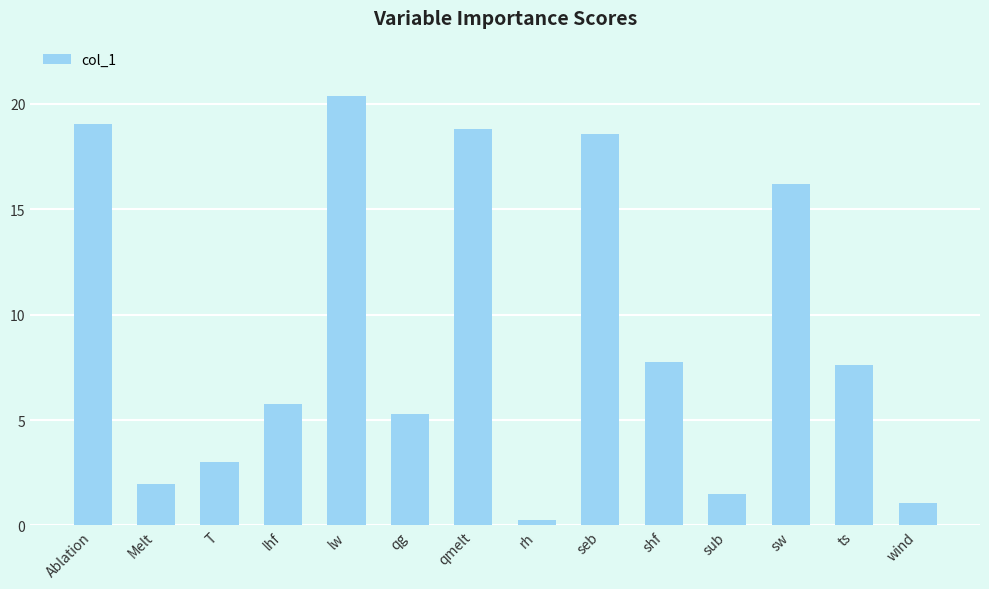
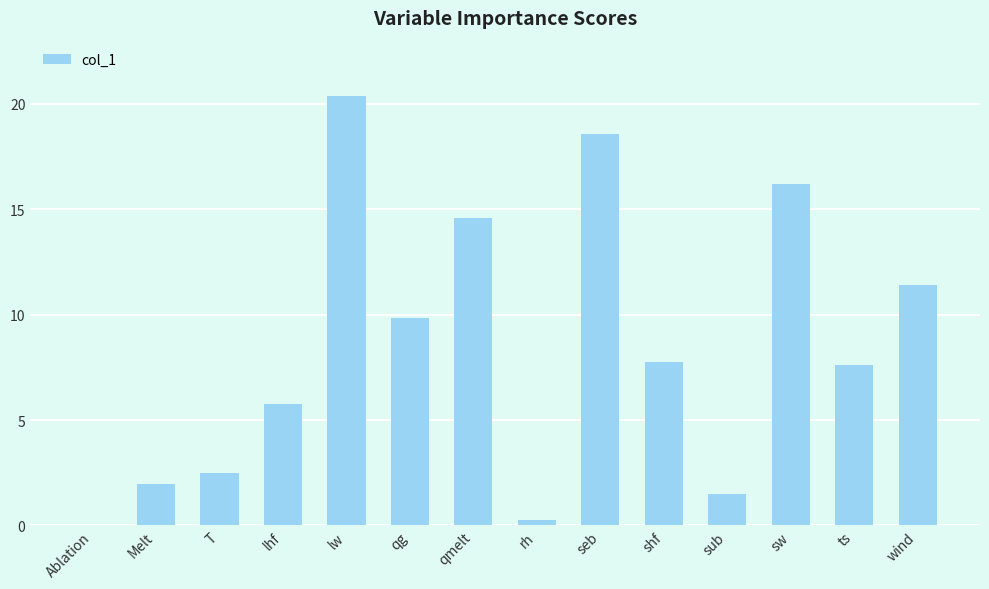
Ablation: 19.0 -> 0.0
T: 3.0 -> 2.5
qg: 5.3 -> 9.8
qmelt: 18.8 -> 14.6
wind: 1.1 -> 11.4
